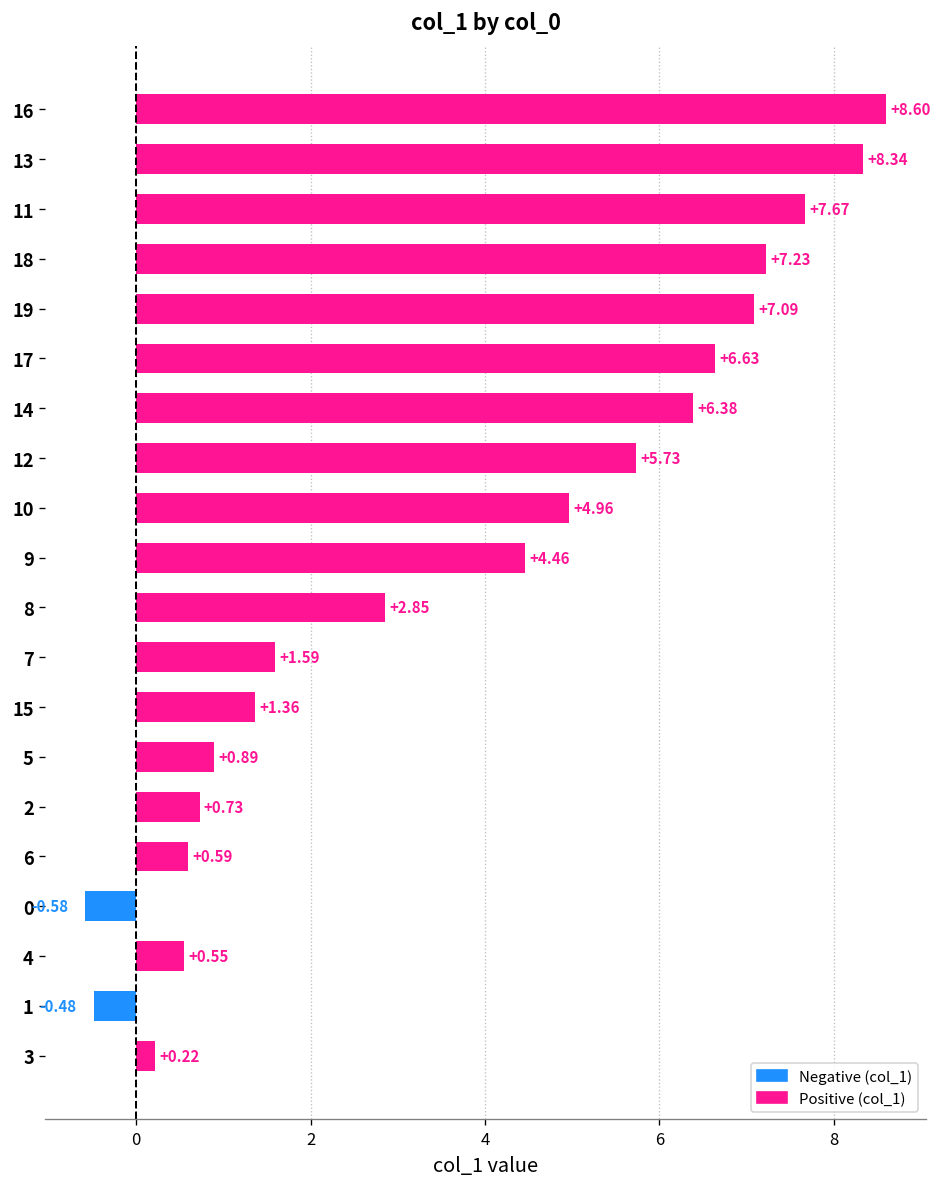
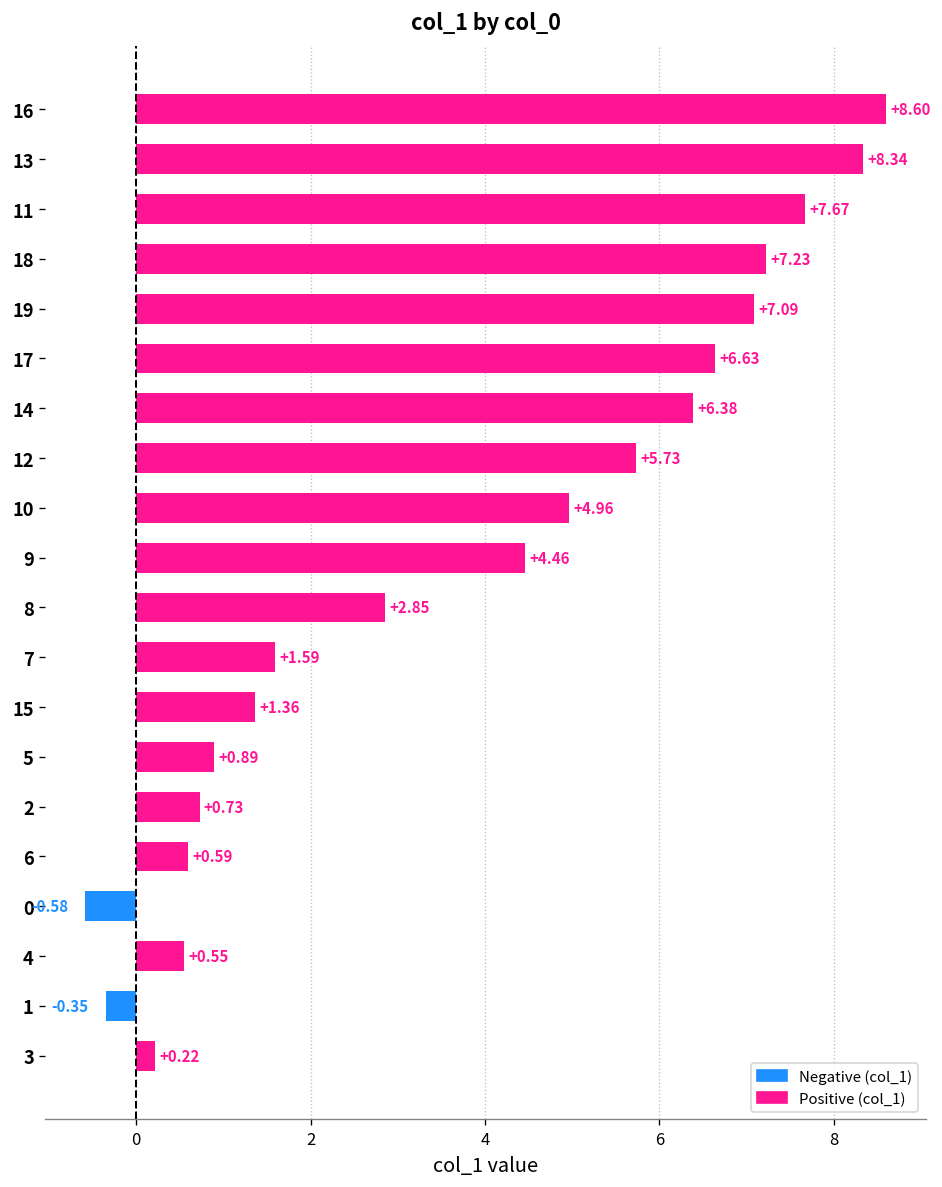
1: -0.48 -> -0.35
